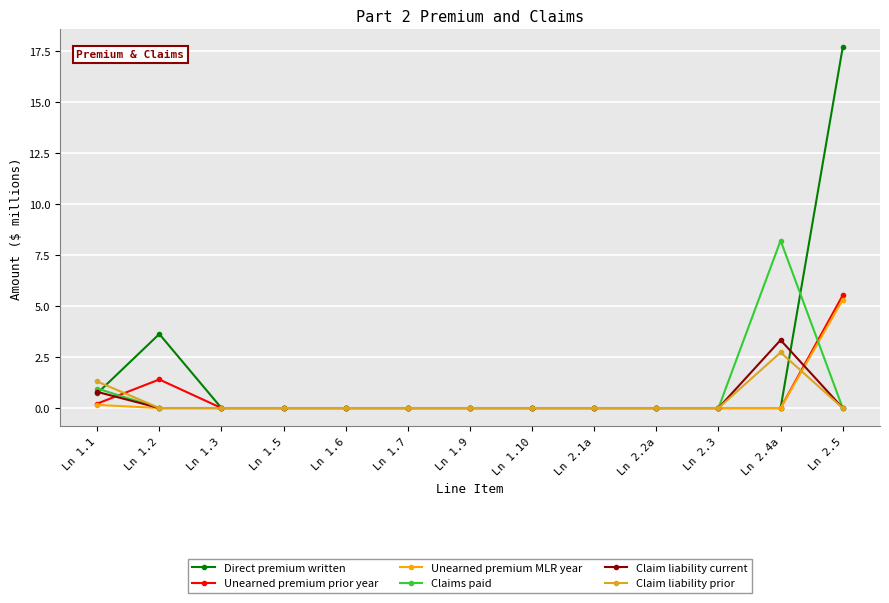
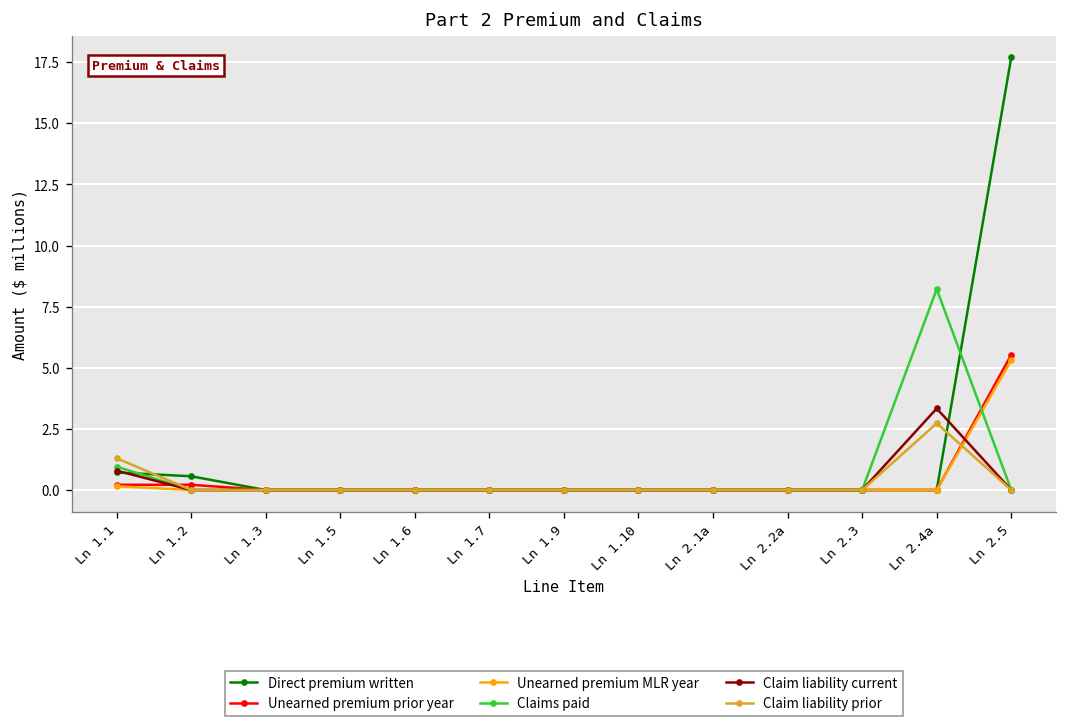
Direct premium written, Ln 1.2: 3.6 -> 0.6
Unearned premium prior year, Ln 1.2: 1.4 -> 0.2
